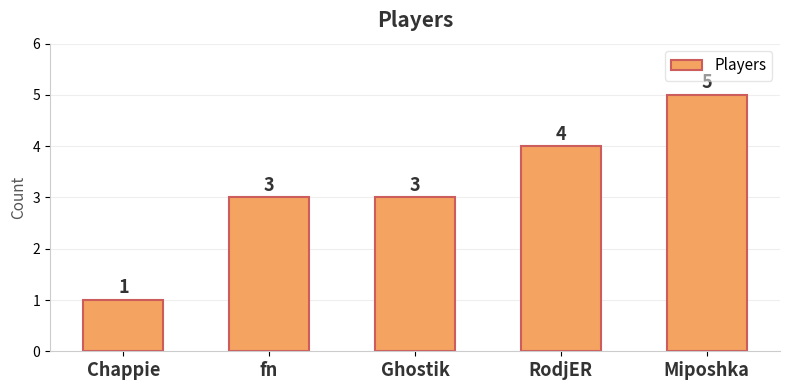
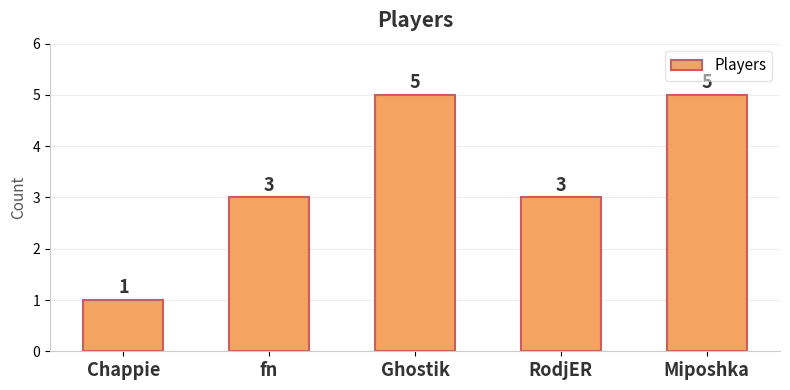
Ghostik: 3 -> 5
RodjER: 4 -> 3
